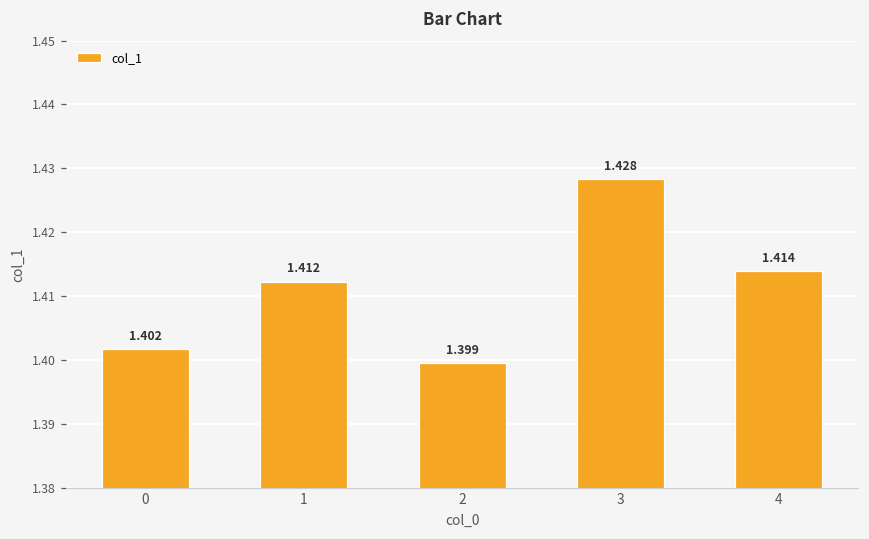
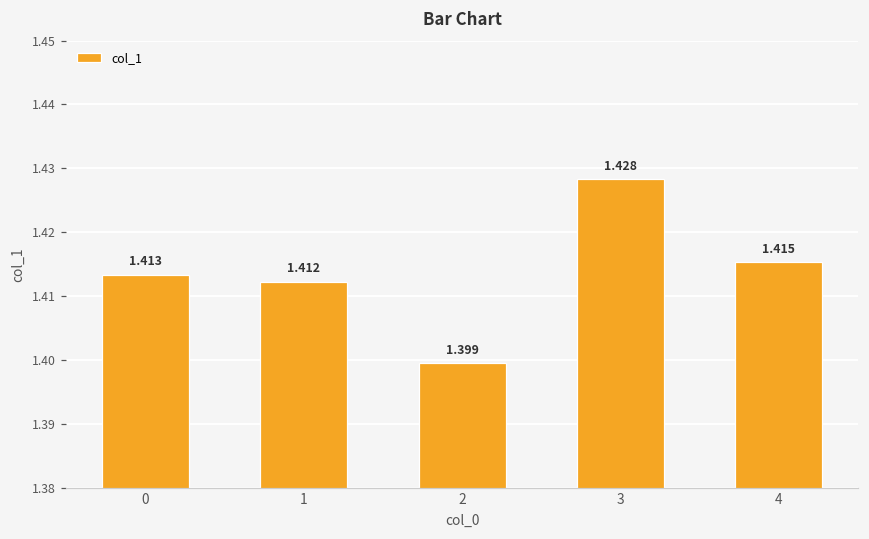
0: 1.402 -> 1.413
4: 1.414 -> 1.415
